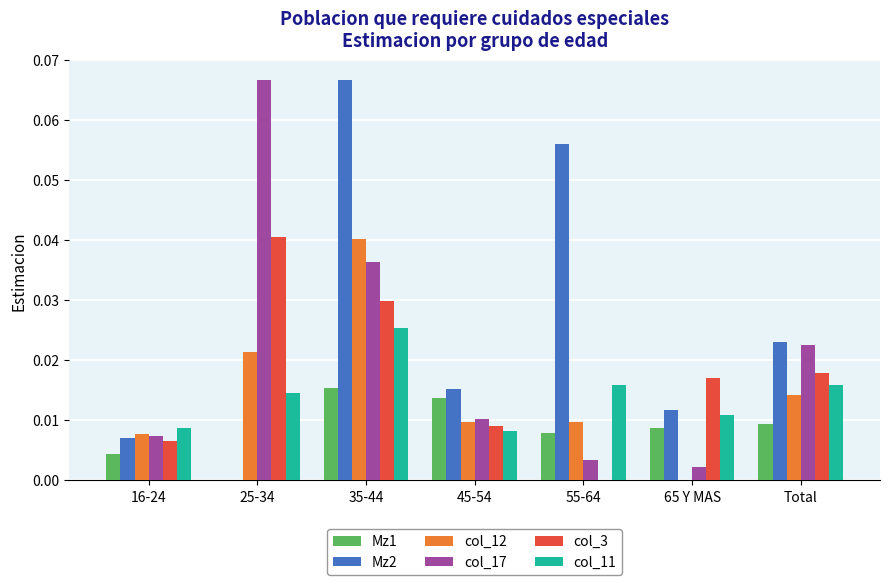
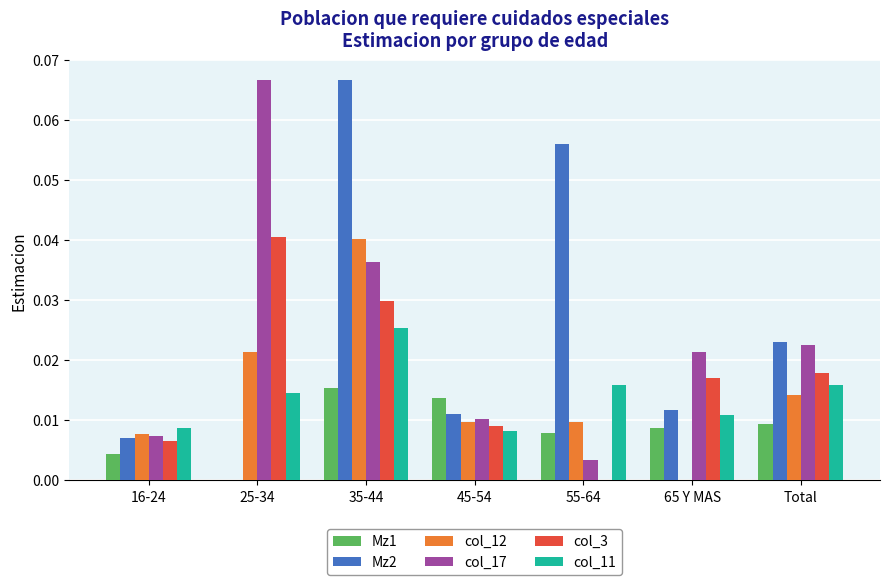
Mz2, 45-54: 0.015 -> 0.011
col_17, 65 Y MAS: 0.002 -> 0.021
